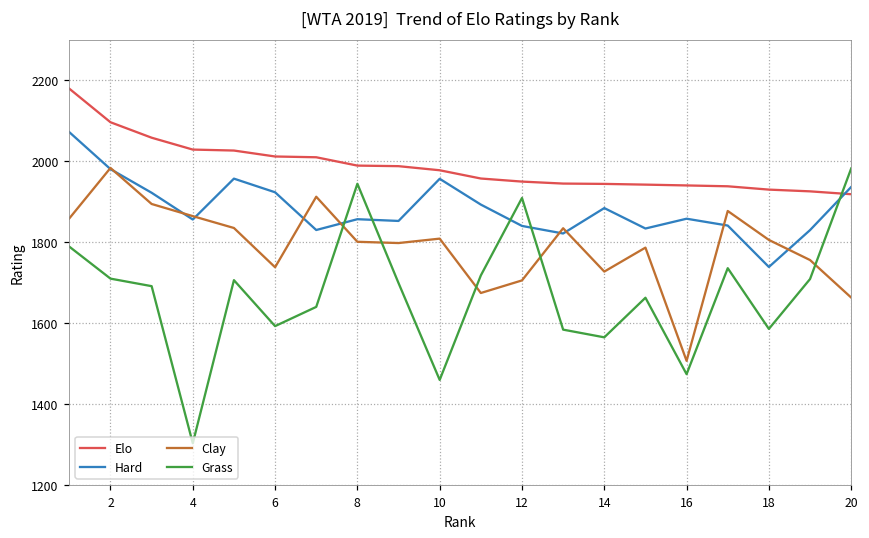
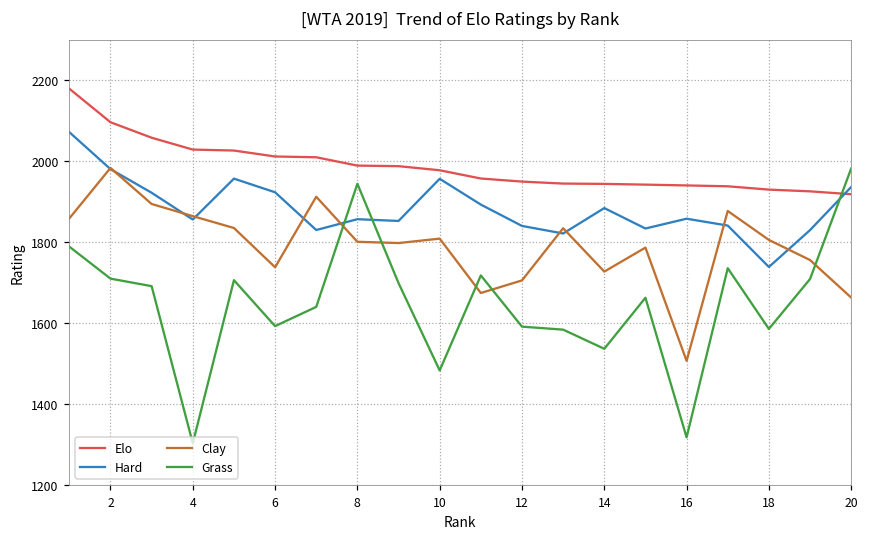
Grass, 10: 1460 -> 1480
Grass, 12: 1910 -> 1590
Grass, 14: 1560 -> 1540
Grass, 16: 1470 -> 1320
